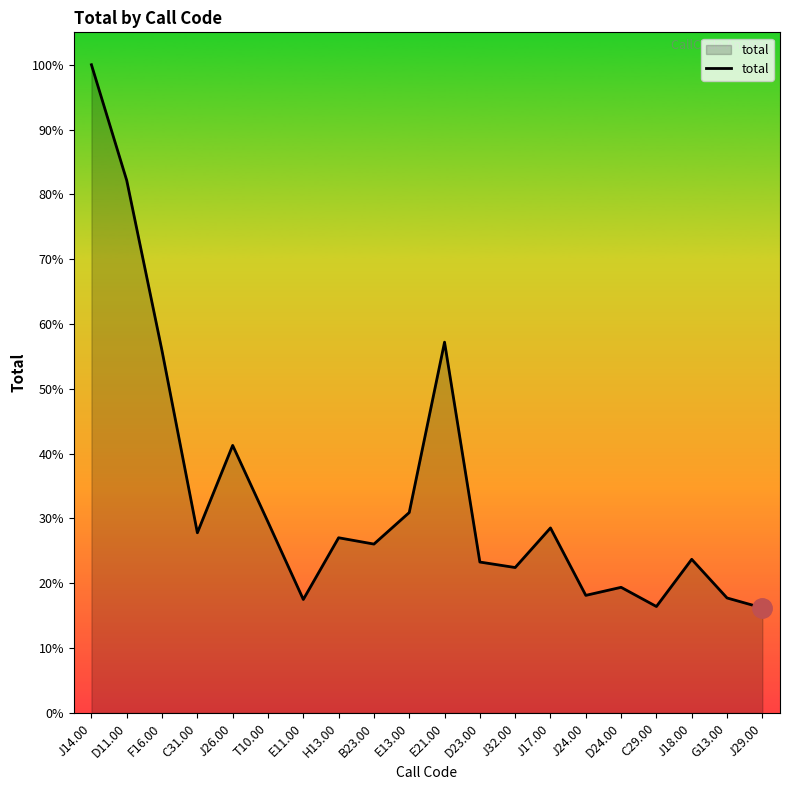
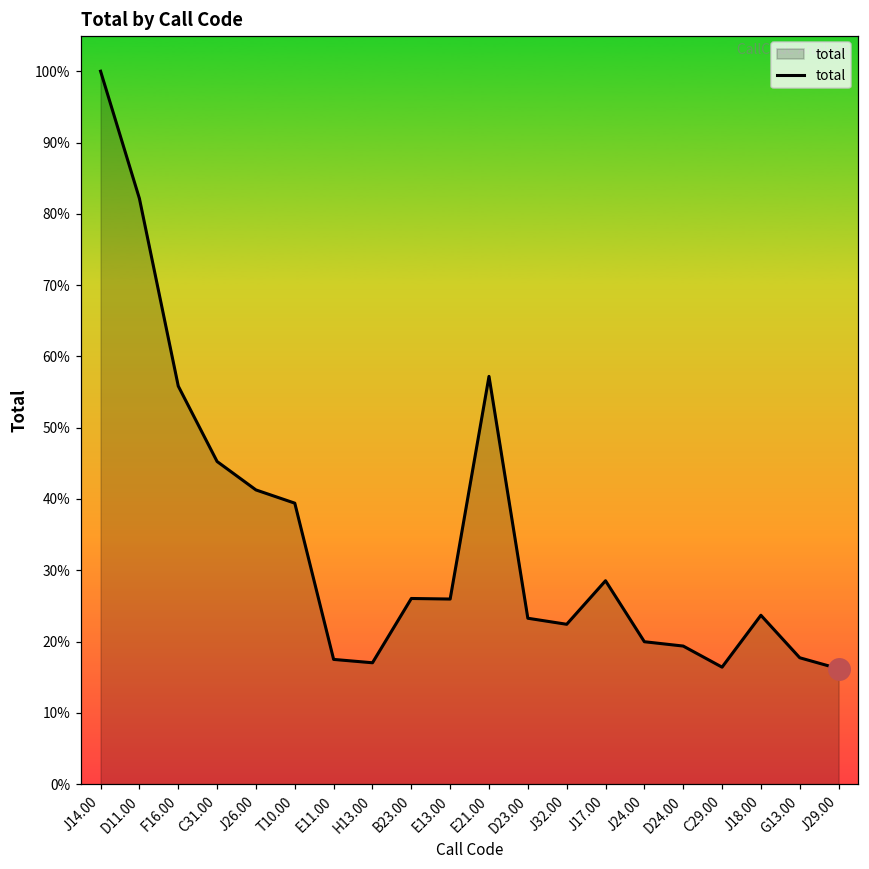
total, C31.00: 28% -> 45%
total, T10.00: 29% -> 39%
total, H13.00: 27% -> 17%
total, E13.00: 31% -> 26%
total, J24.00: 18% -> 20%
